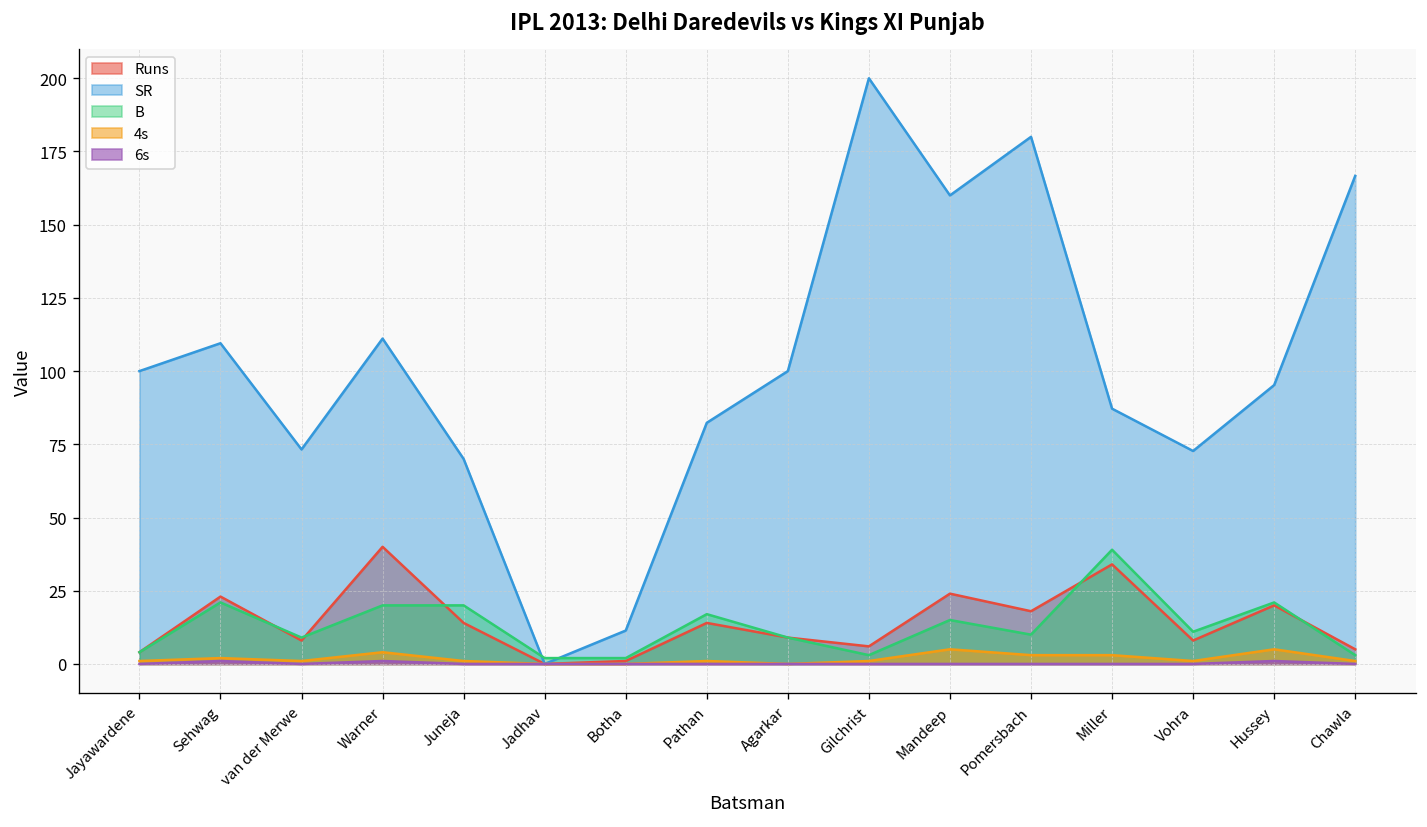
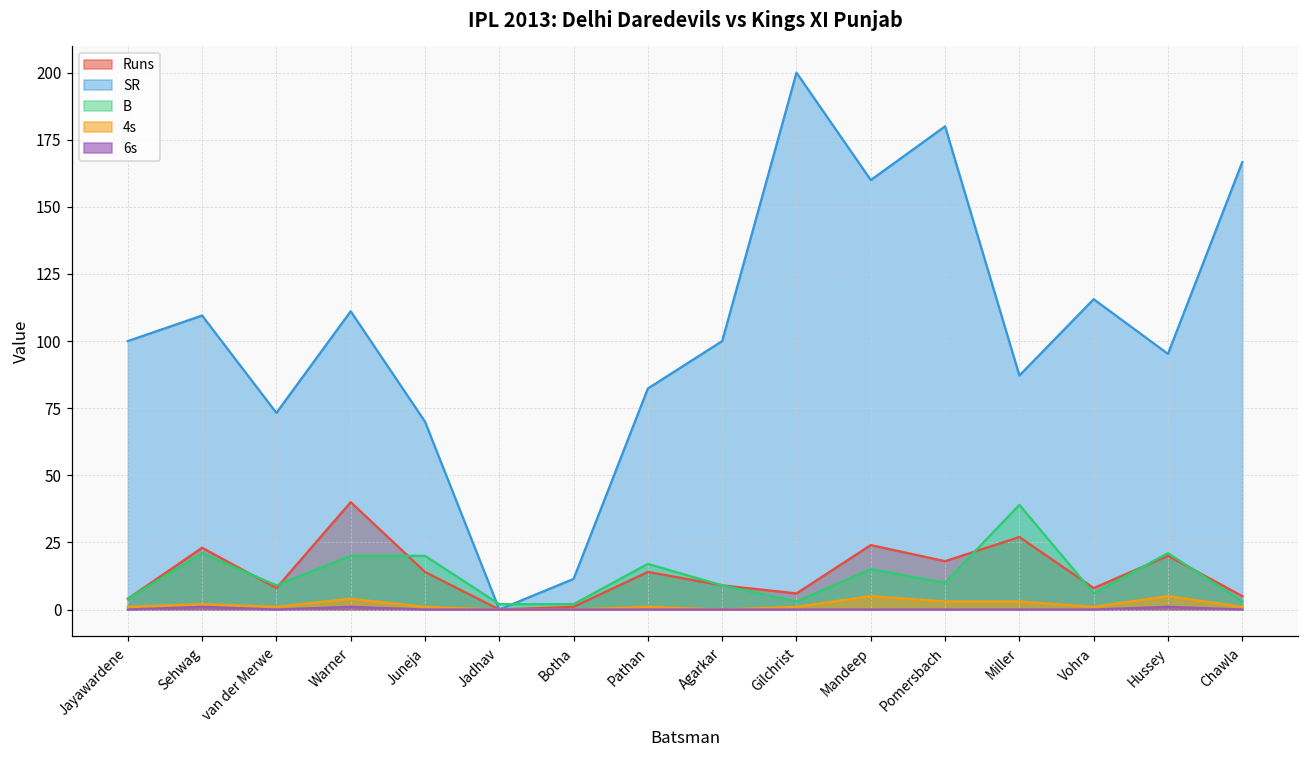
Runs, Miller: 34 -> 27
SR, Vohra: 73 -> 116
B, Vohra: 11 -> 6
